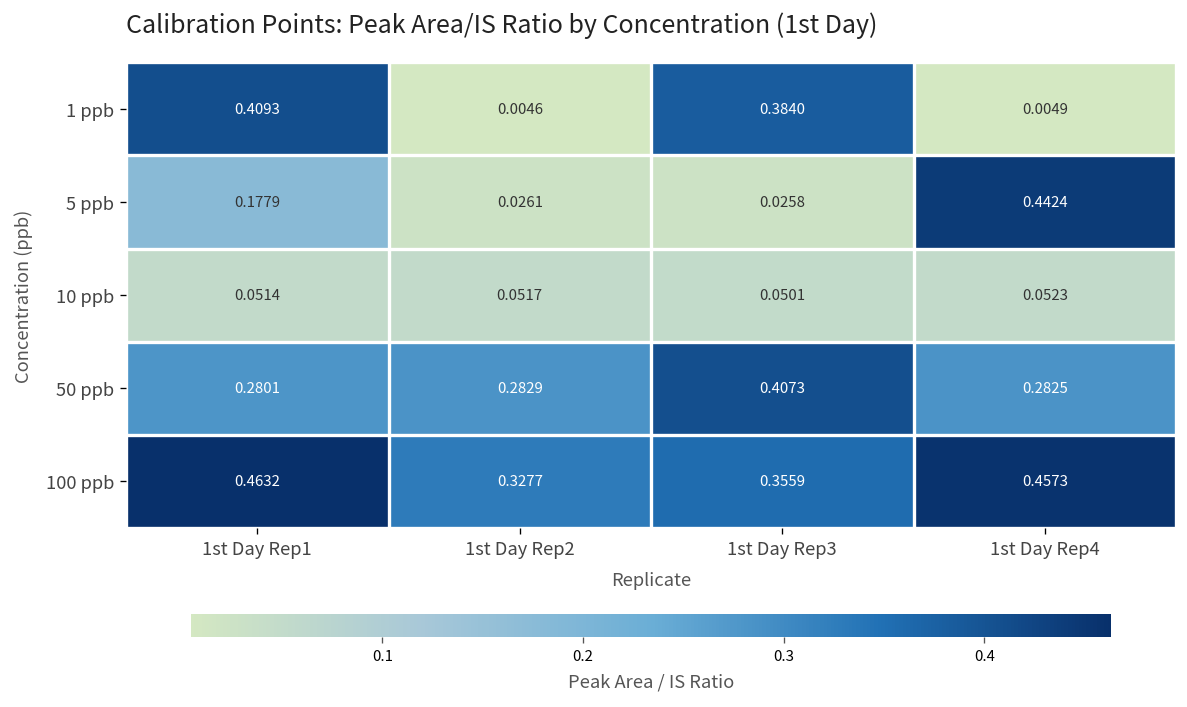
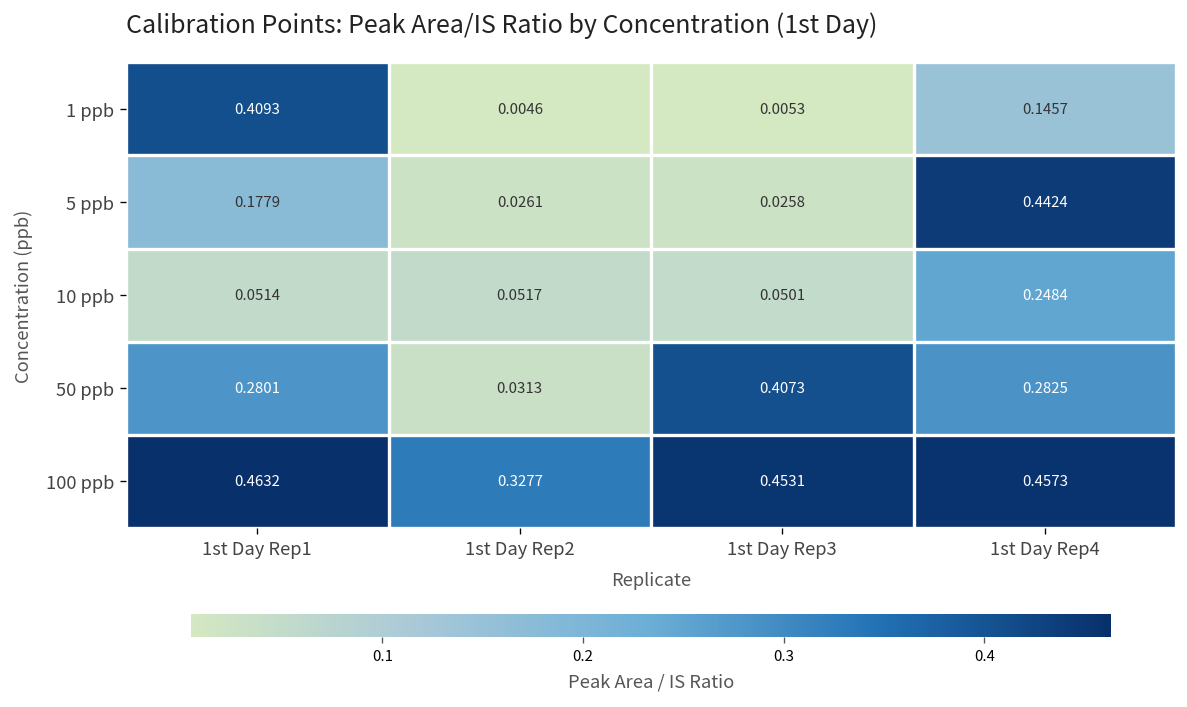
1 ppb, 1st Day Rep3: 0.3840 -> 0.0053
1 ppb, 1st Day Rep4: 0.0049 -> 0.1457
10 ppb, 1st Day Rep4: 0.0523 -> 0.2484
50 ppb, 1st Day Rep2: 0.2829 -> 0.0313
100 ppb, 1st Day Rep3: 0.3559 -> 0.4531
